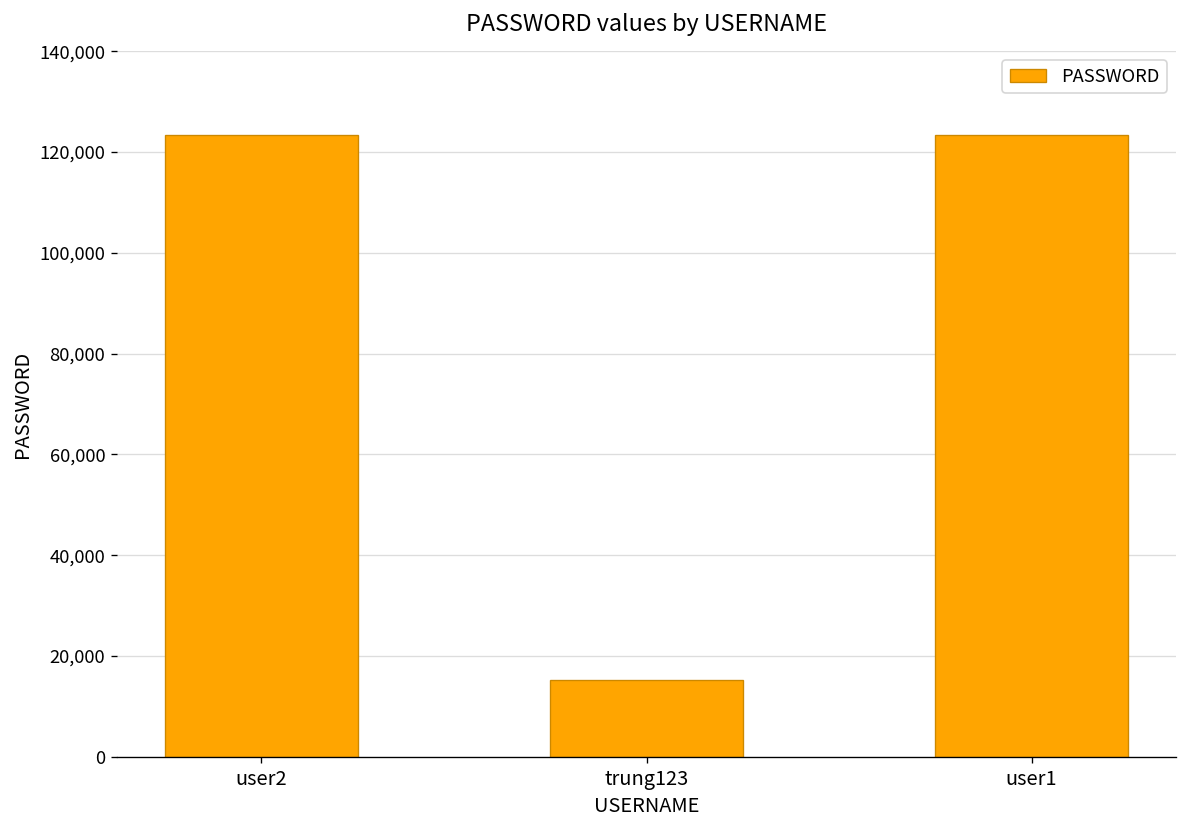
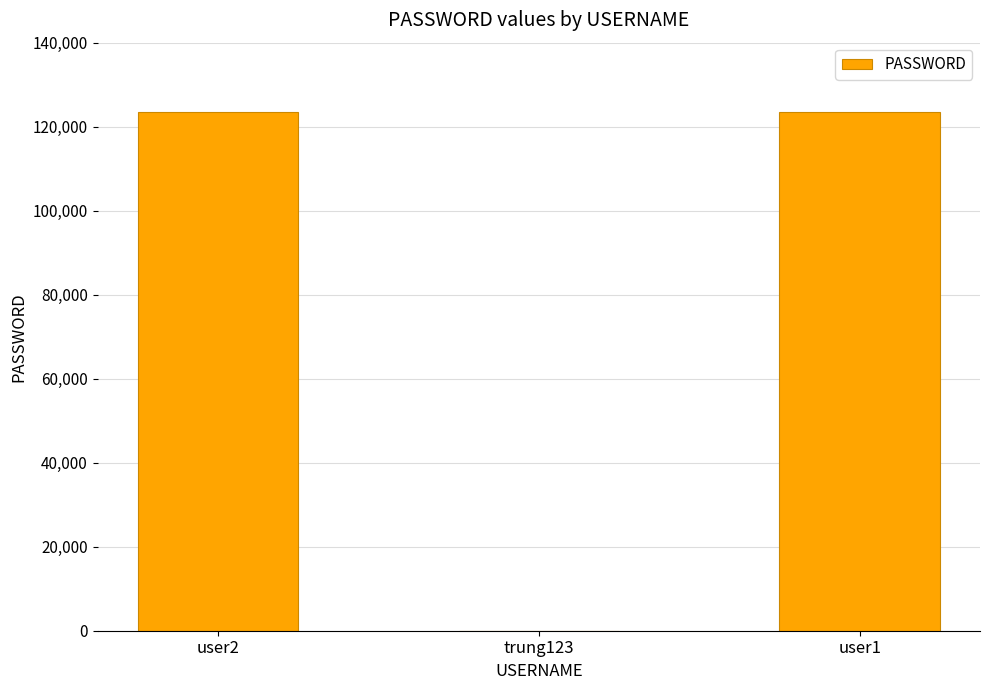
trung123: 15,000 -> 0
